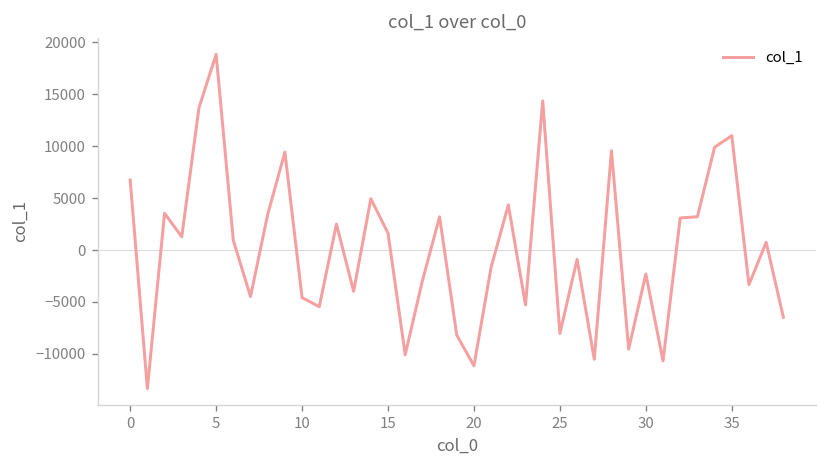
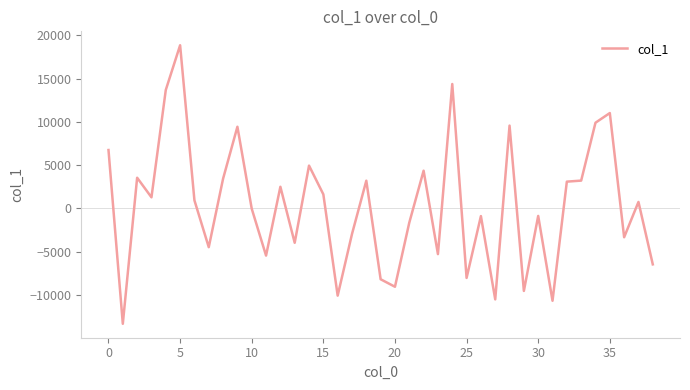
10: -5000 -> 0
20: -11000 -> -9000
30: -2000 -> -1000
